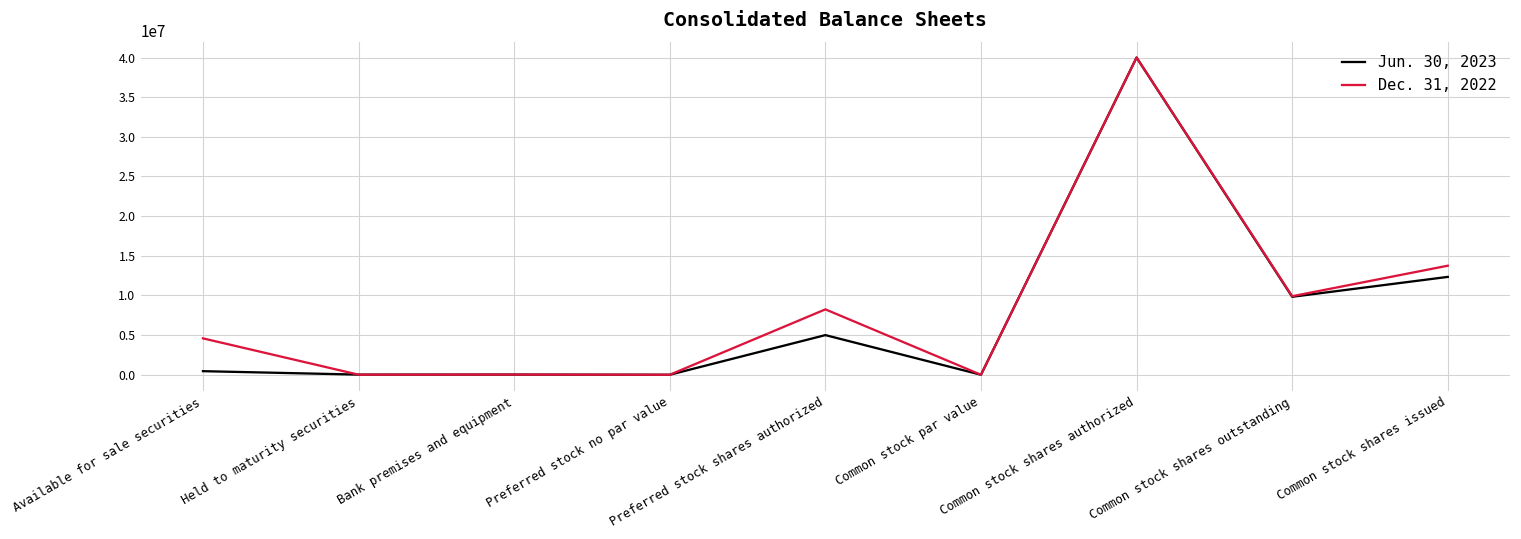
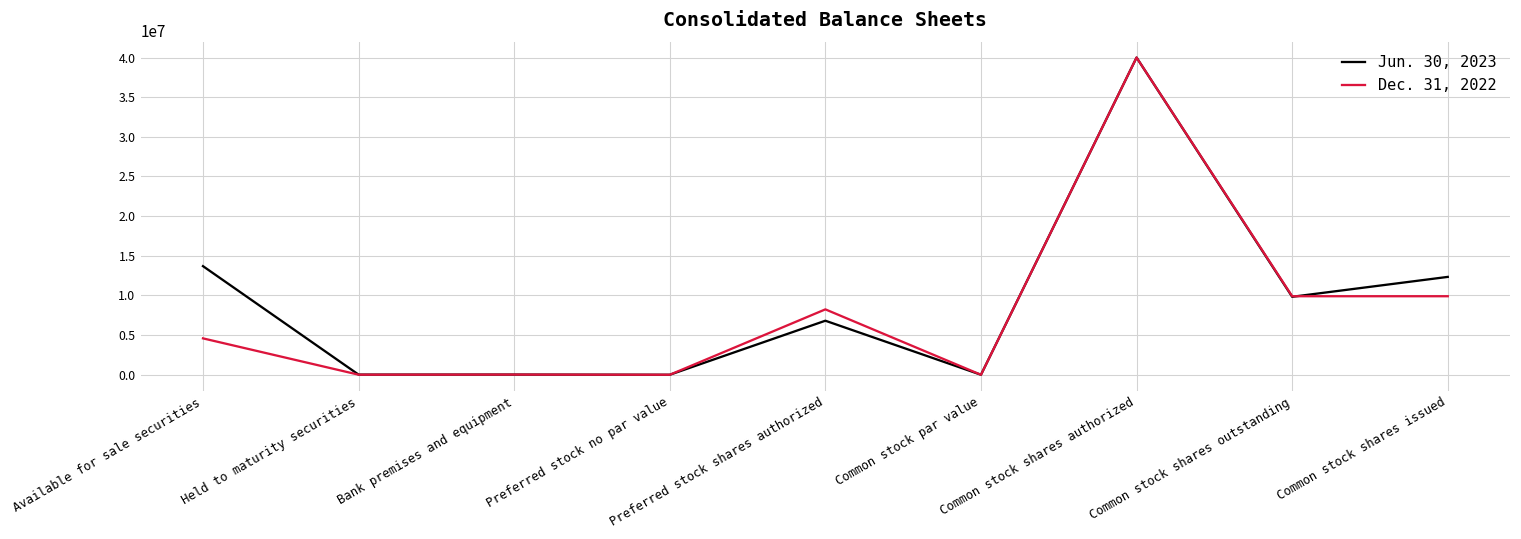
Jun. 30, 2023, Available for sale securities: 0 -> 14000000
Jun. 30, 2023, Preferred stock shares authorized: 5000000 -> 7000000
Dec. 31, 2022, Common stock shares issued: 14000000 -> 10000000
